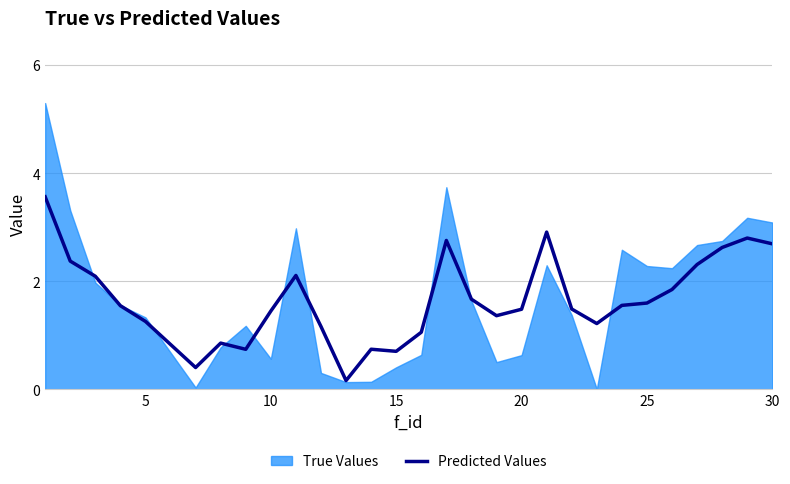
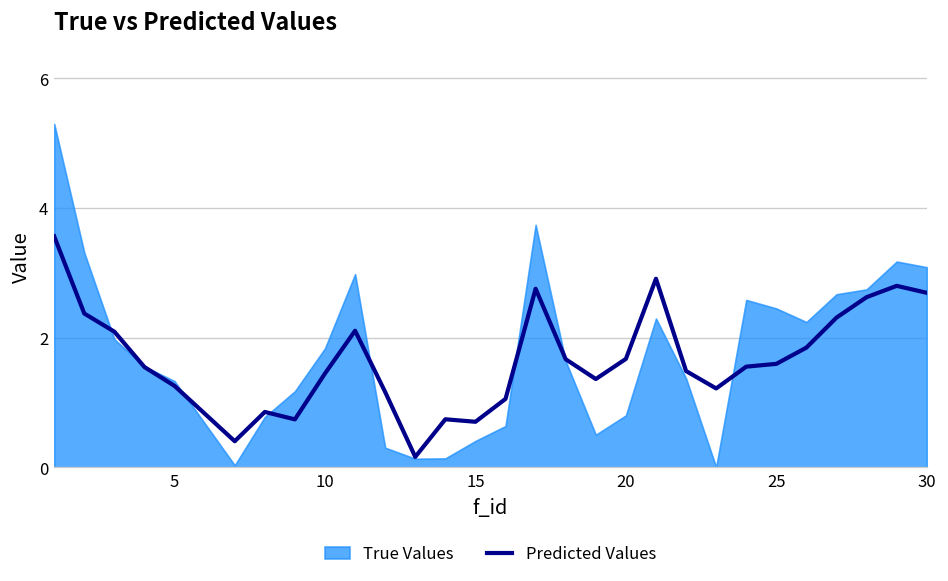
True Values, 10: 0.6 -> 1.8
Predicted Values, 20: 1.5 -> 1.7
True Values, 20: 0.6 -> 0.8
True Values, 25: 2.3 -> 2.4
